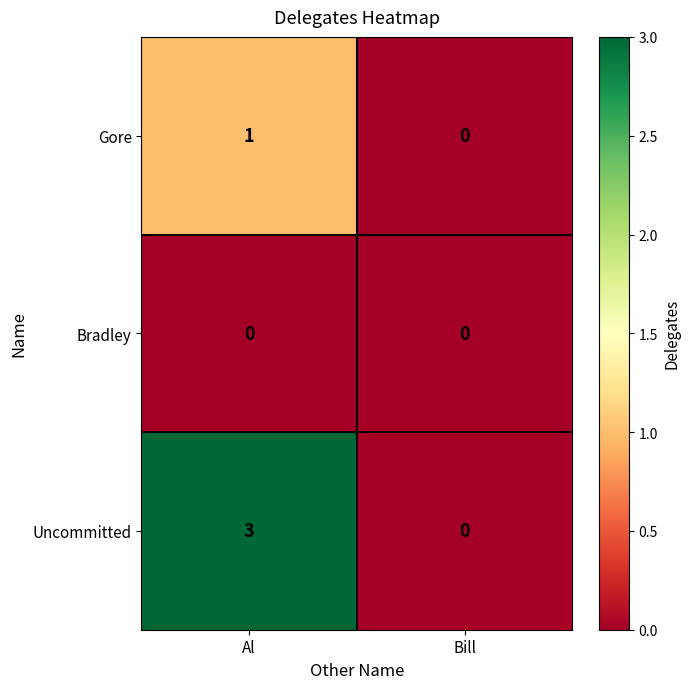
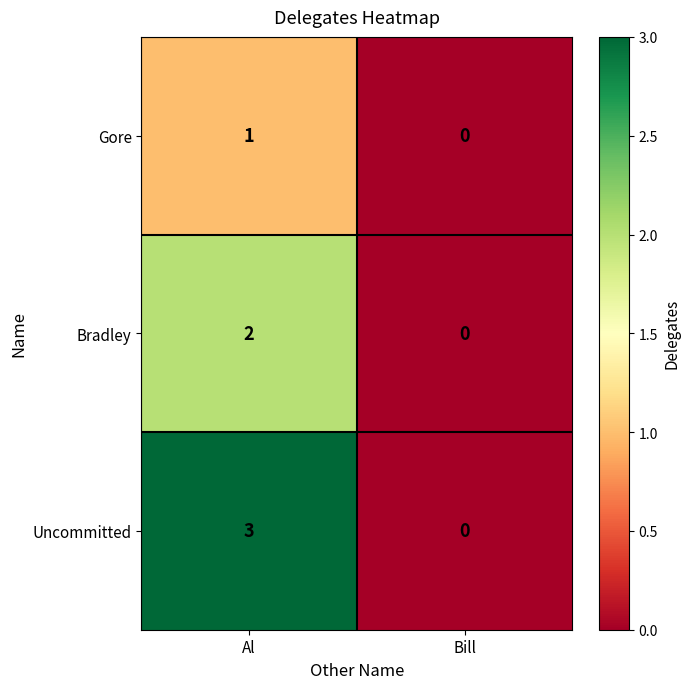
Bradley, Al: 0 -> 2
